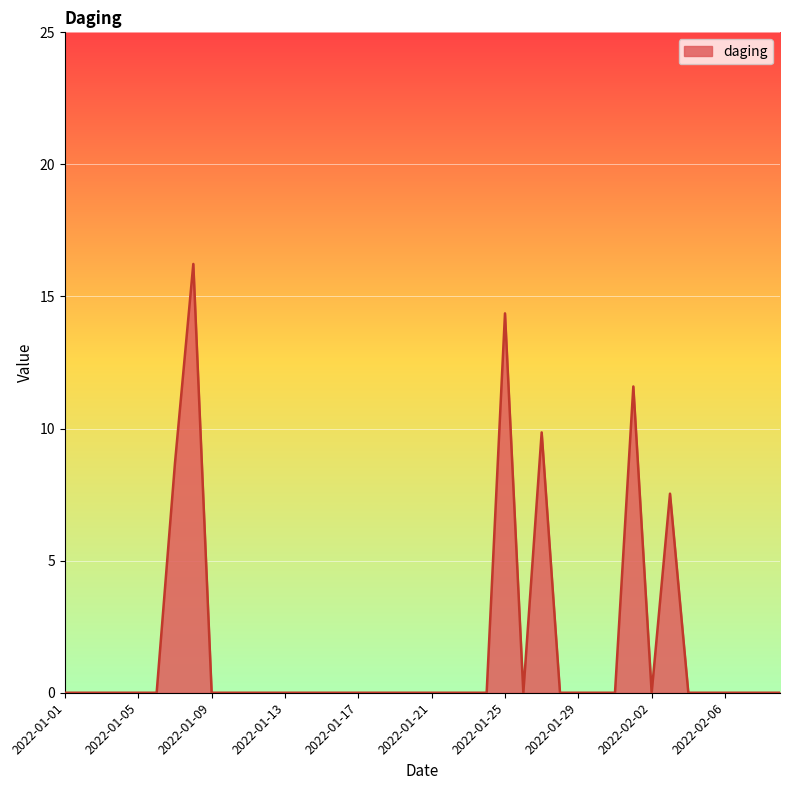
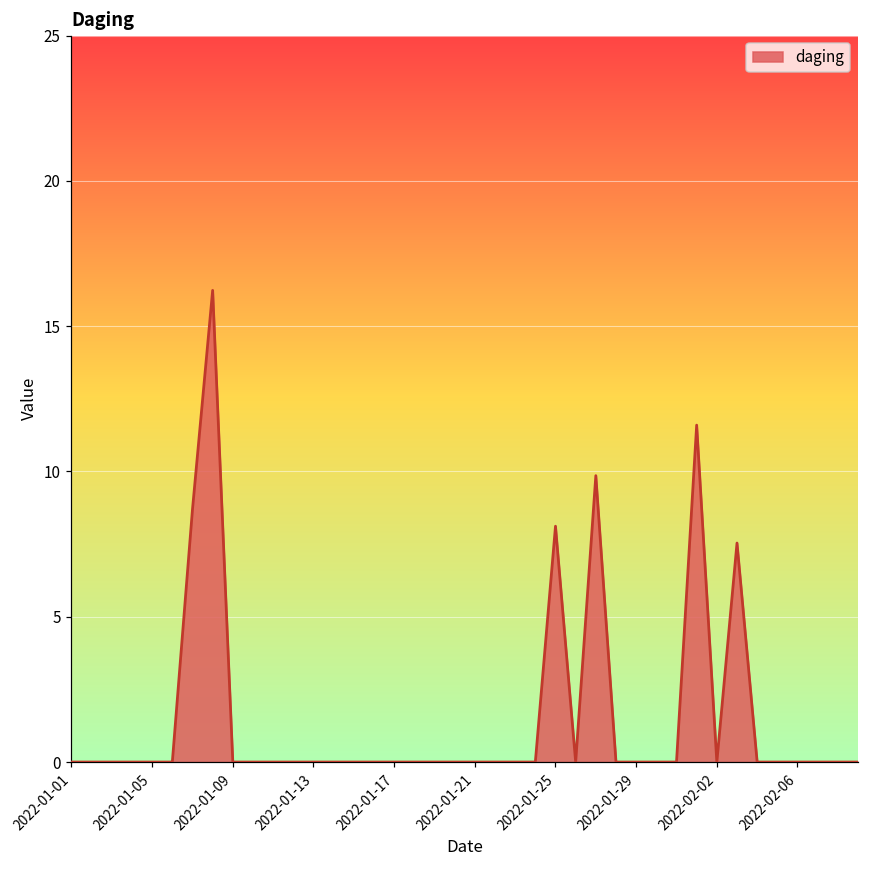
2022-01-25: 14.4 -> 8.1
